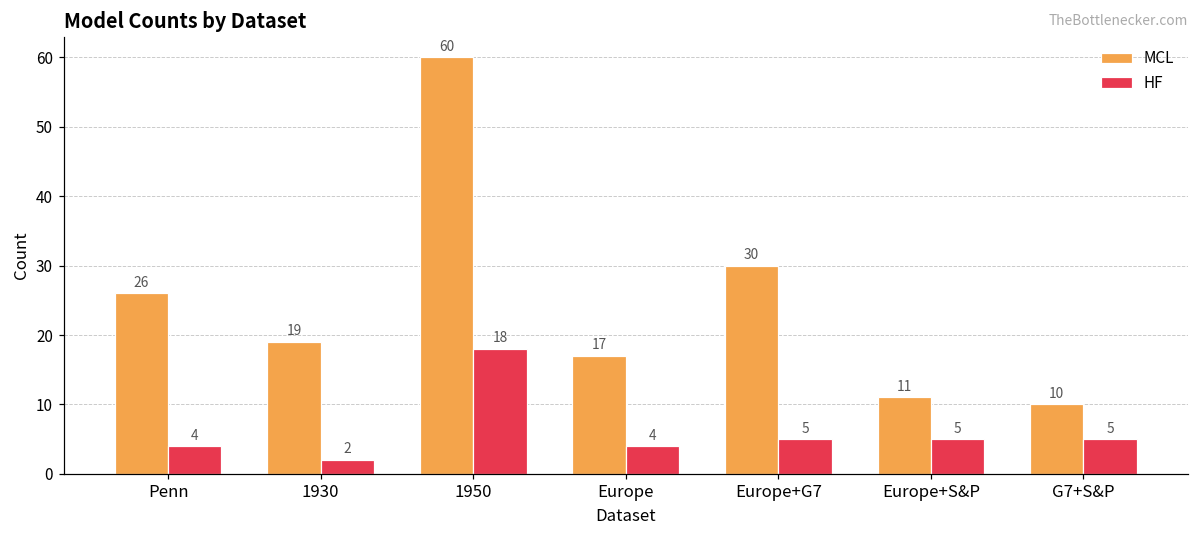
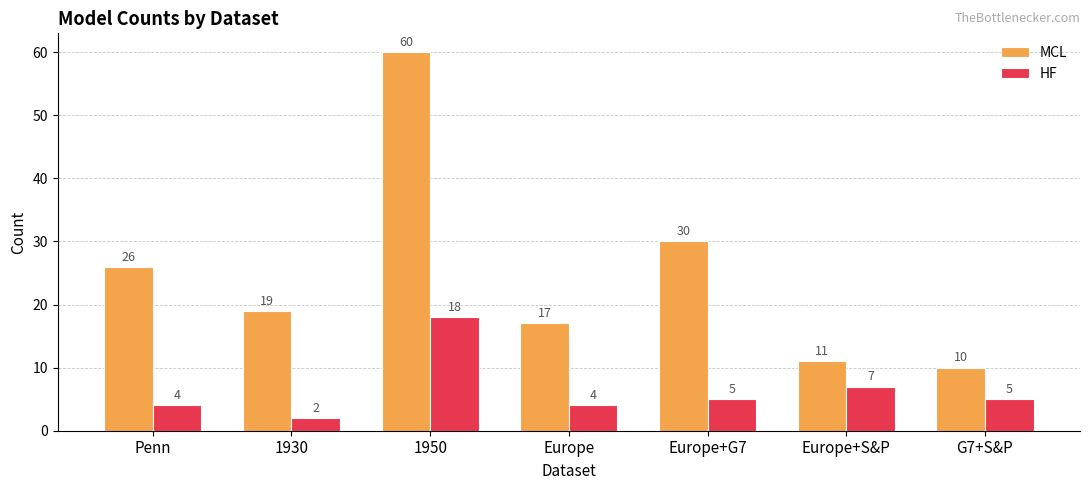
HF, Europe+S&P: 5 -> 7
